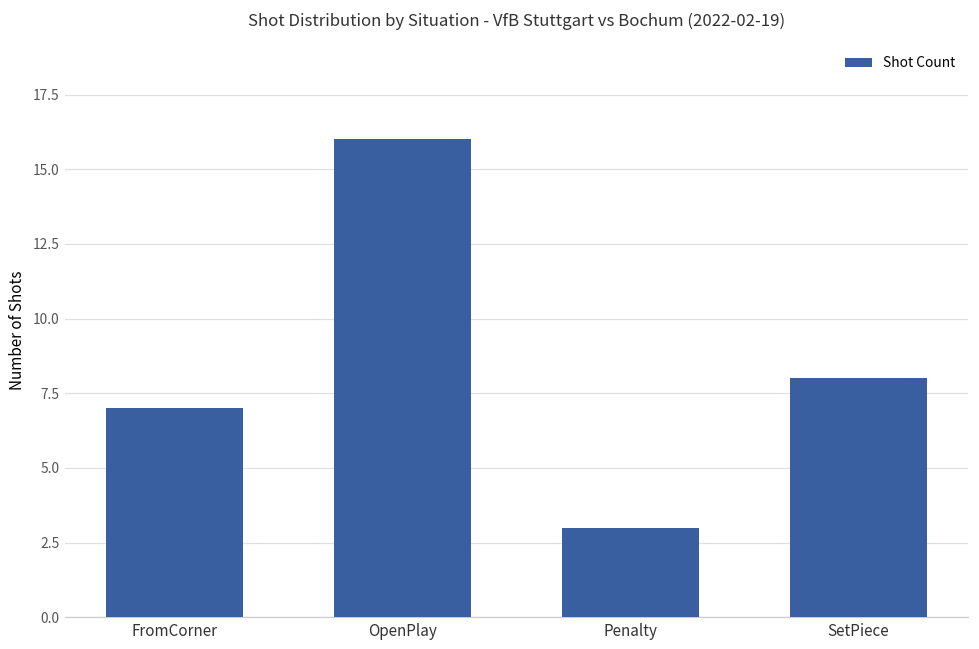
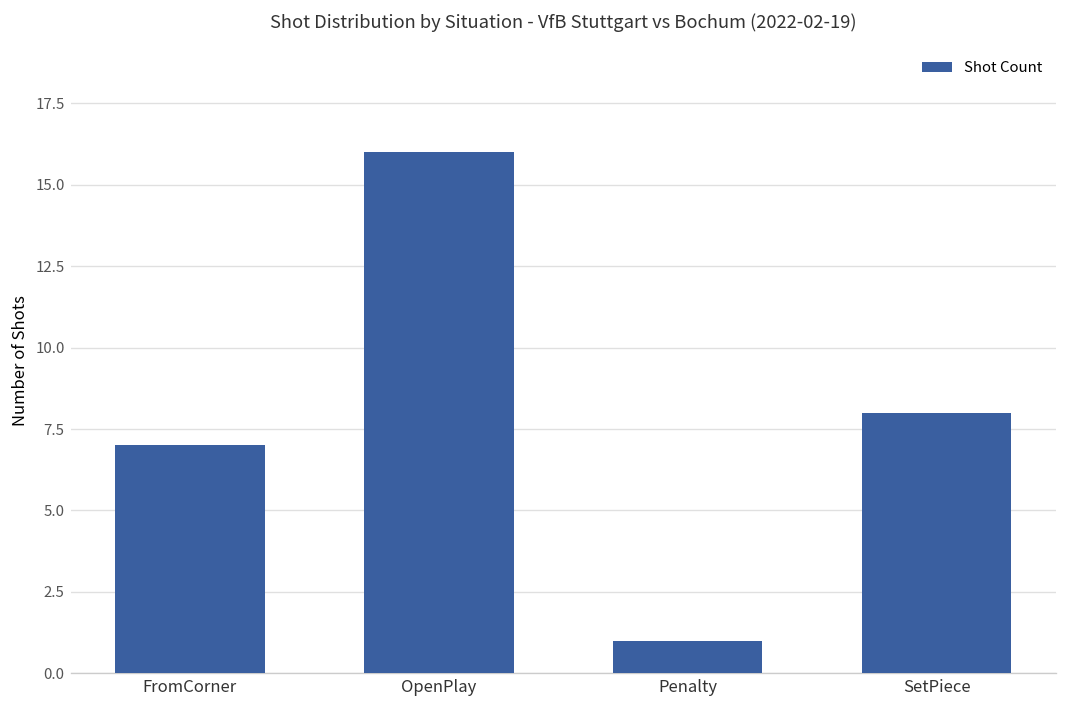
Penalty: 3 -> 1
